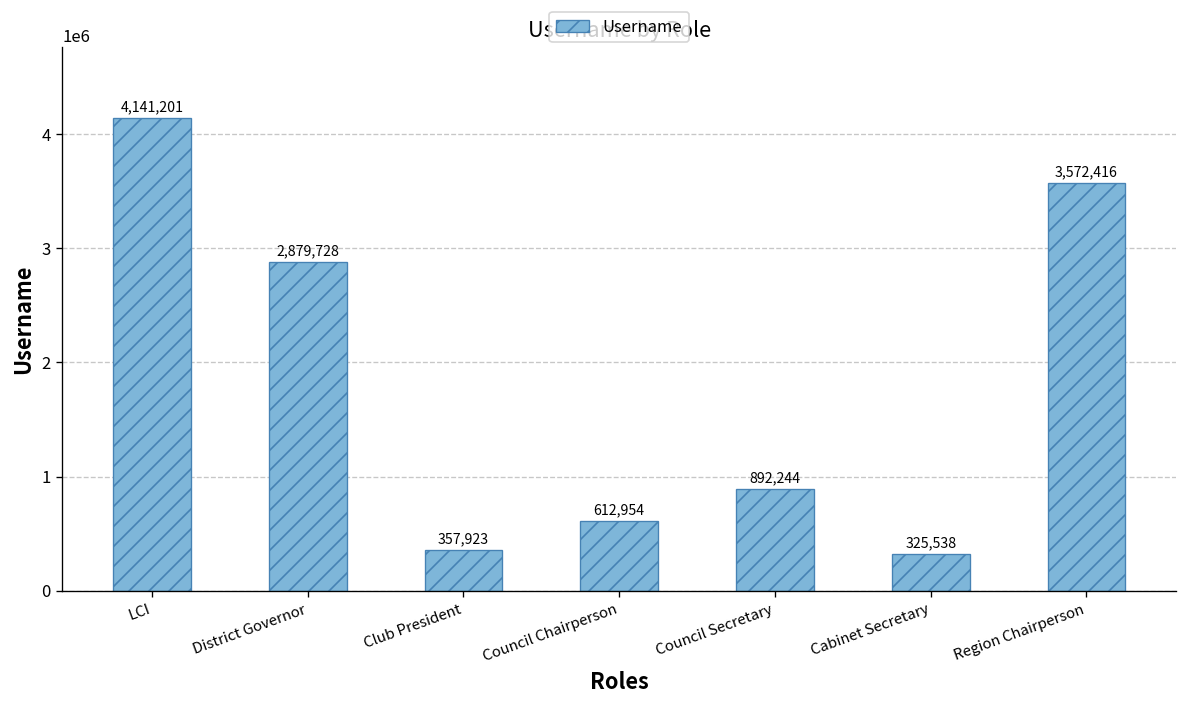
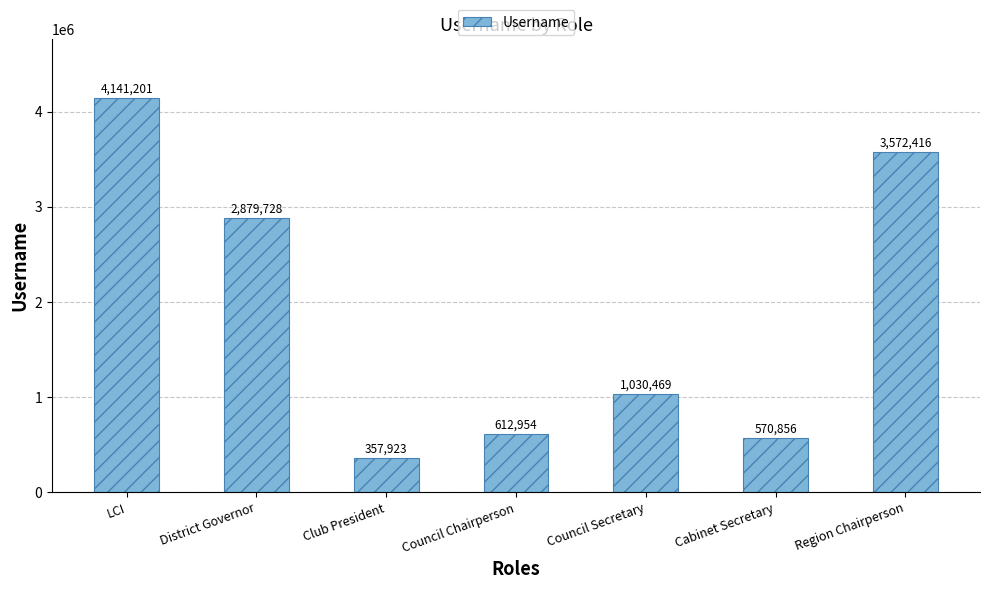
Council Secretary: 892,244 -> 1,030,469
Cabinet Secretary: 325,538 -> 570,856
